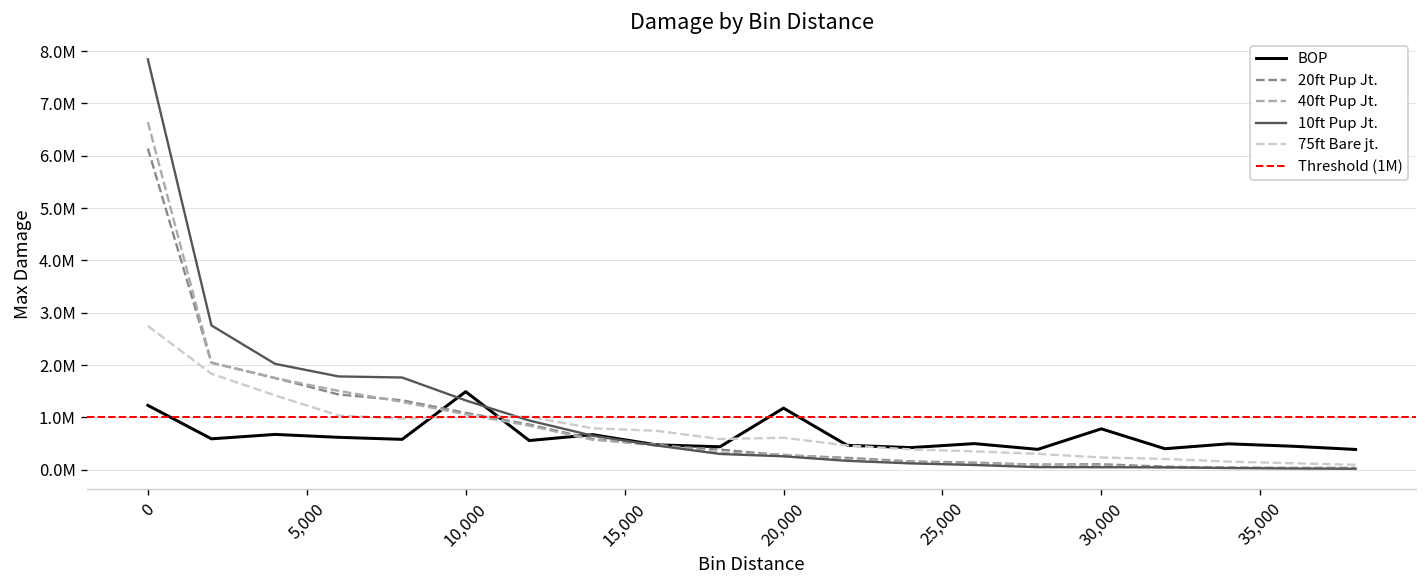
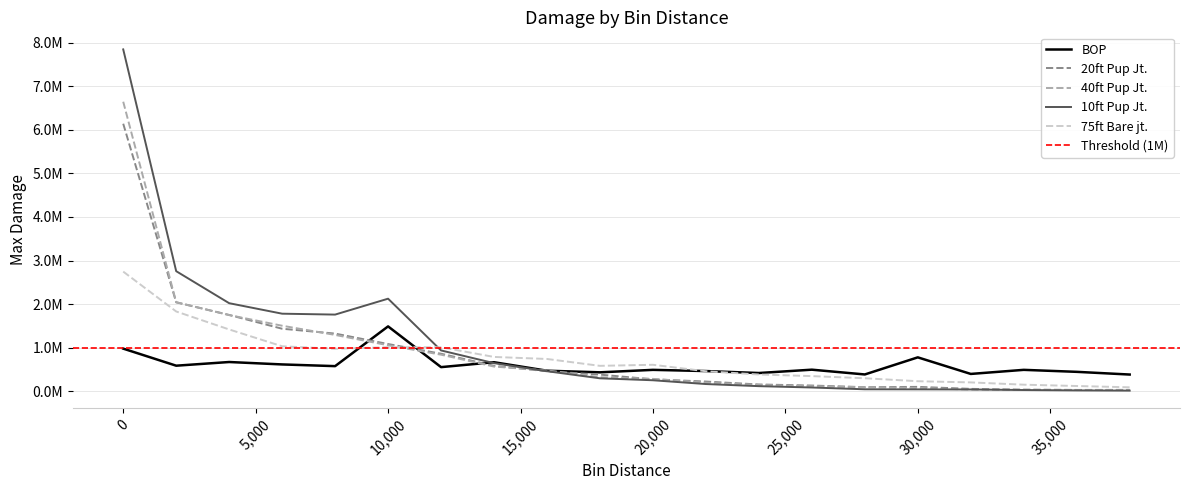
BOP, 0: 1200000 -> 1000000
10ft Pup Jt., 10,000: 1300000 -> 2100000
BOP, 20,000: 1200000 -> 500000
